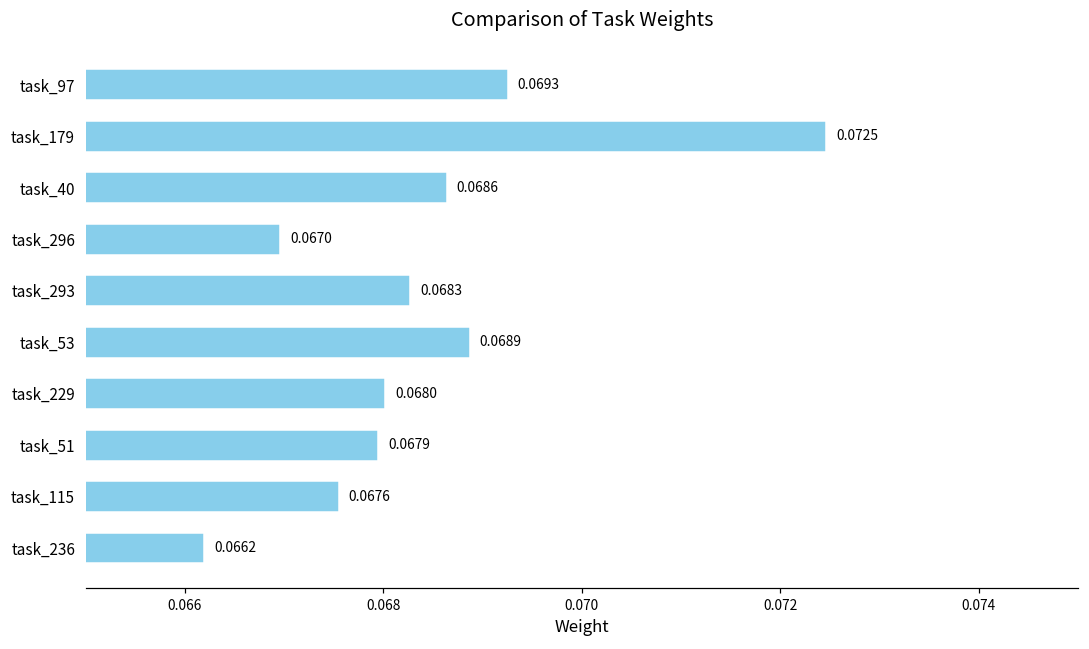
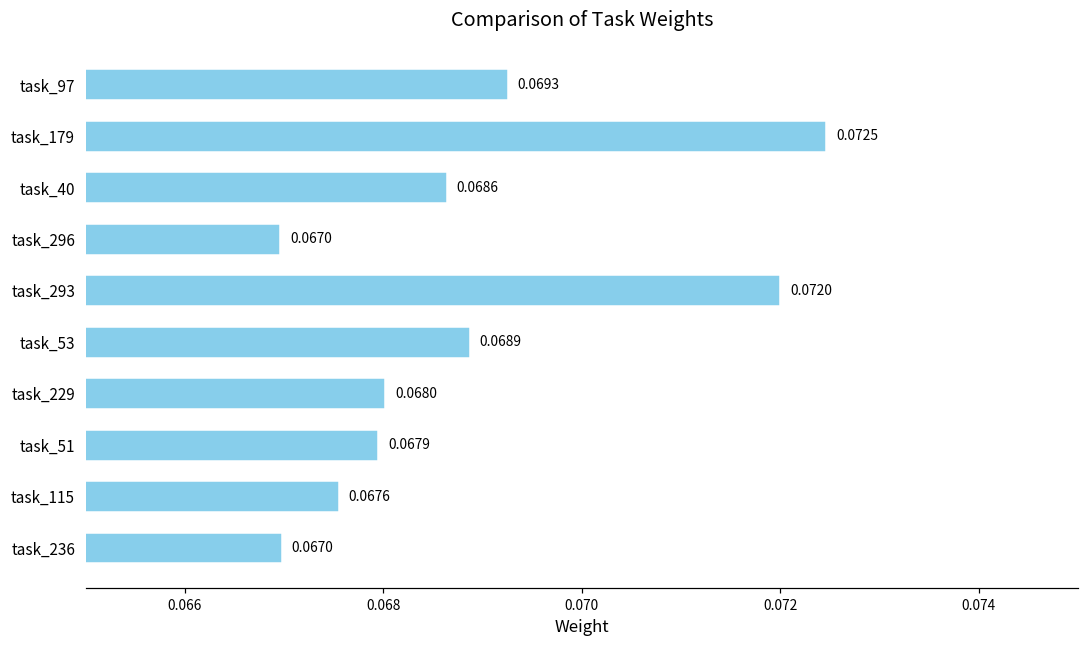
task_293: 0.0683 -> 0.0720
task_236: 0.0662 -> 0.0670
